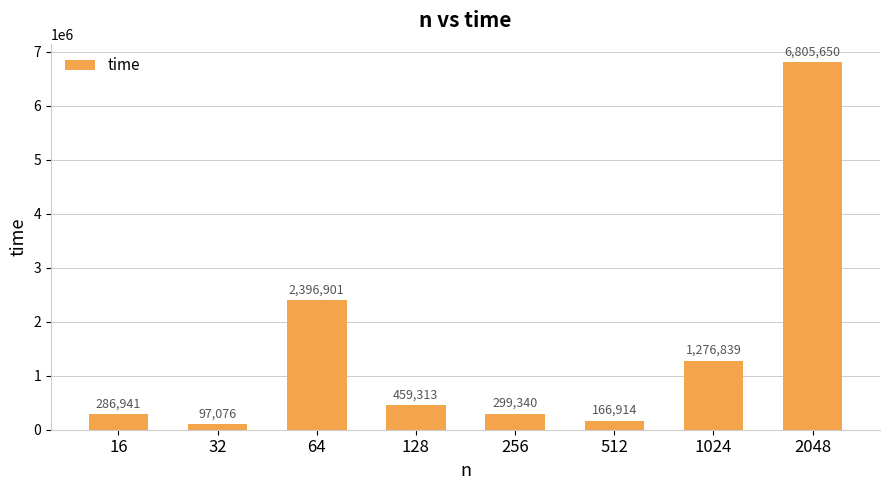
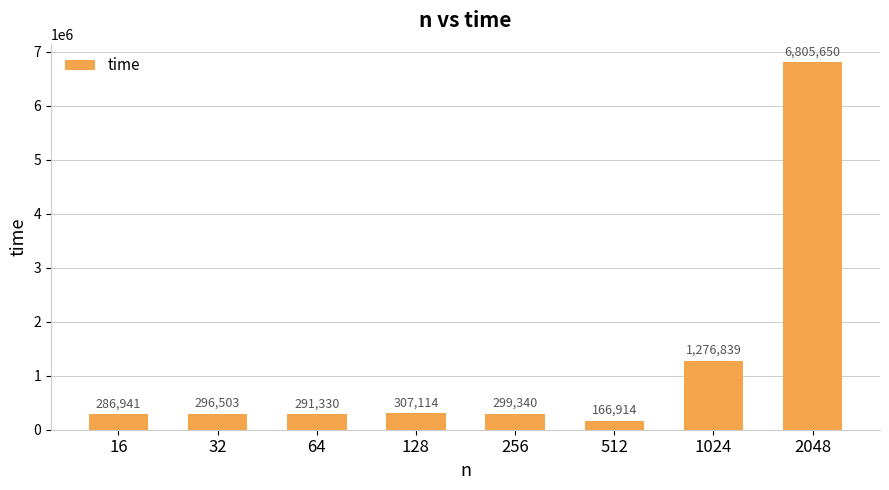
32: 97,076 -> 296,503
64: 2,396,901 -> 291,330
128: 459,313 -> 307,114
